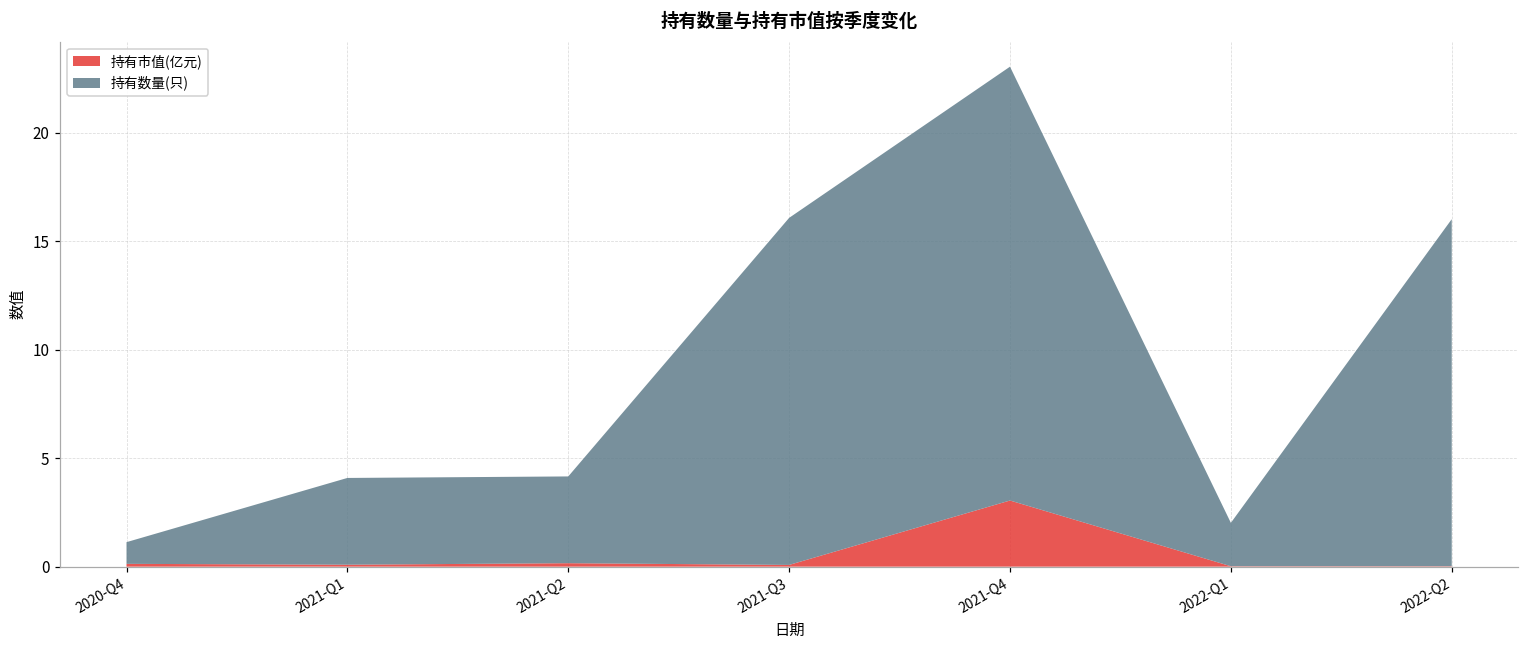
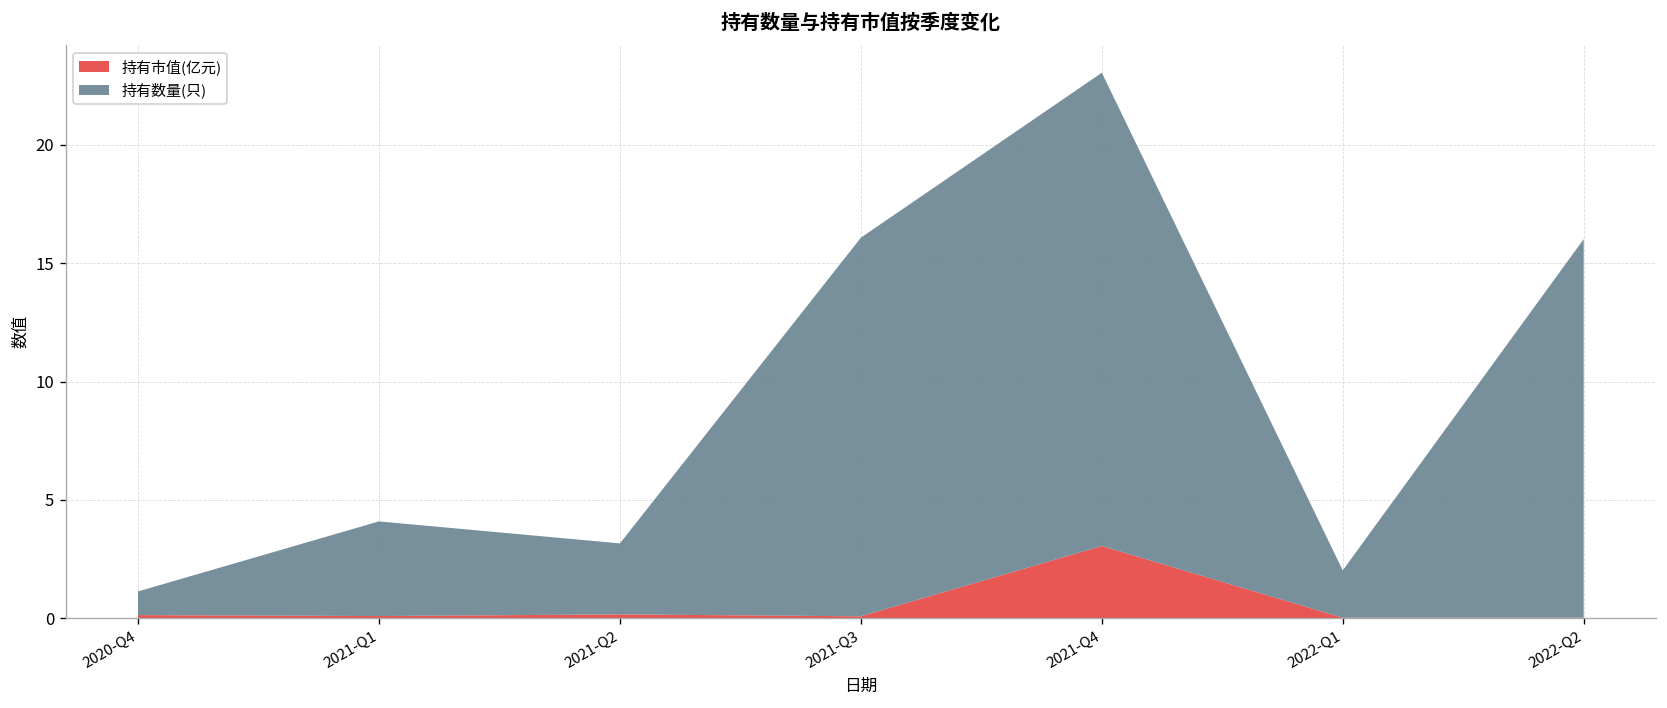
持有数量(只), 2021-Q2: 4 -> 3
